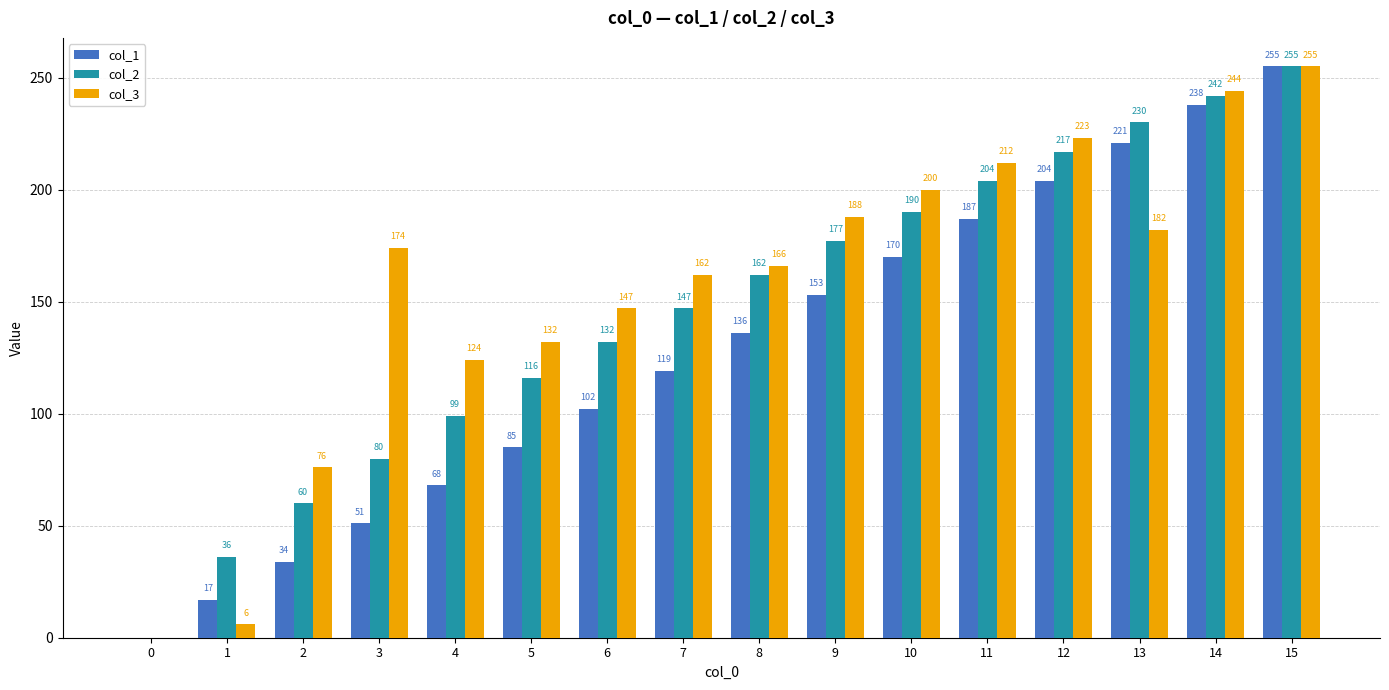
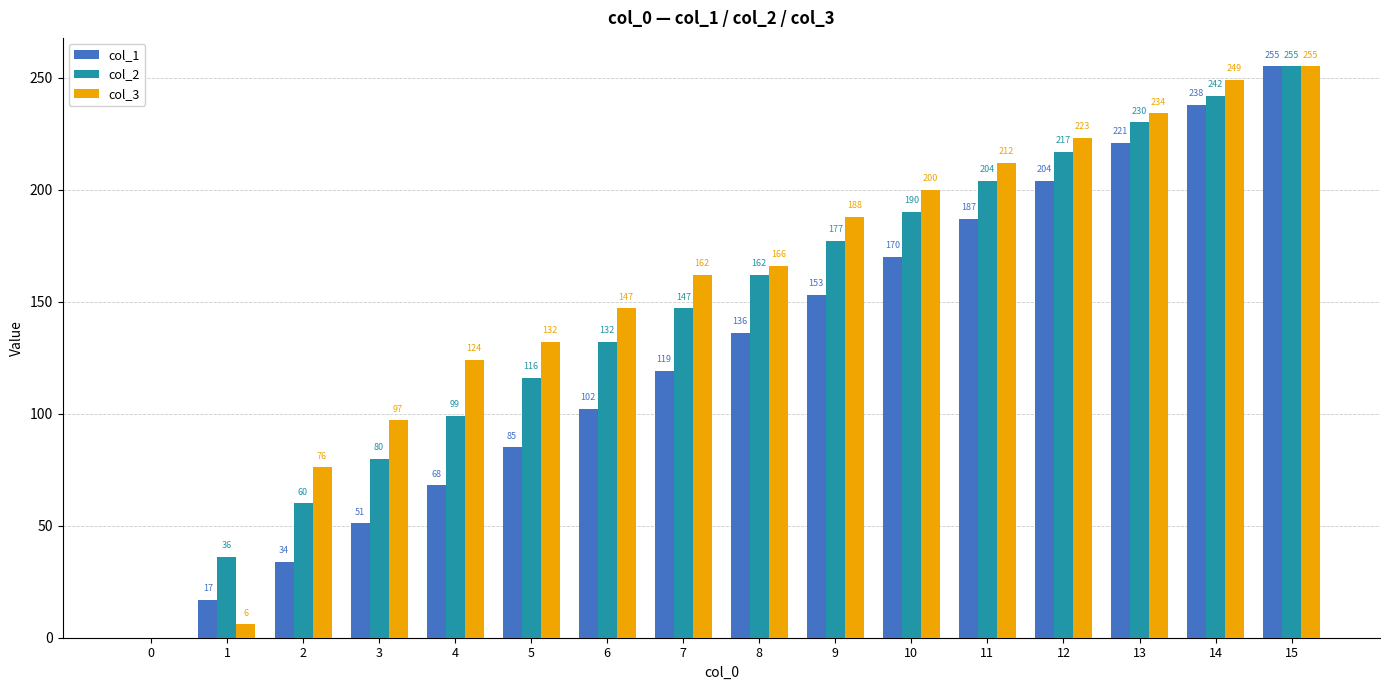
col_3, 3: 174 -> 97
col_3, 13: 182 -> 234
col_3, 14: 244 -> 249
